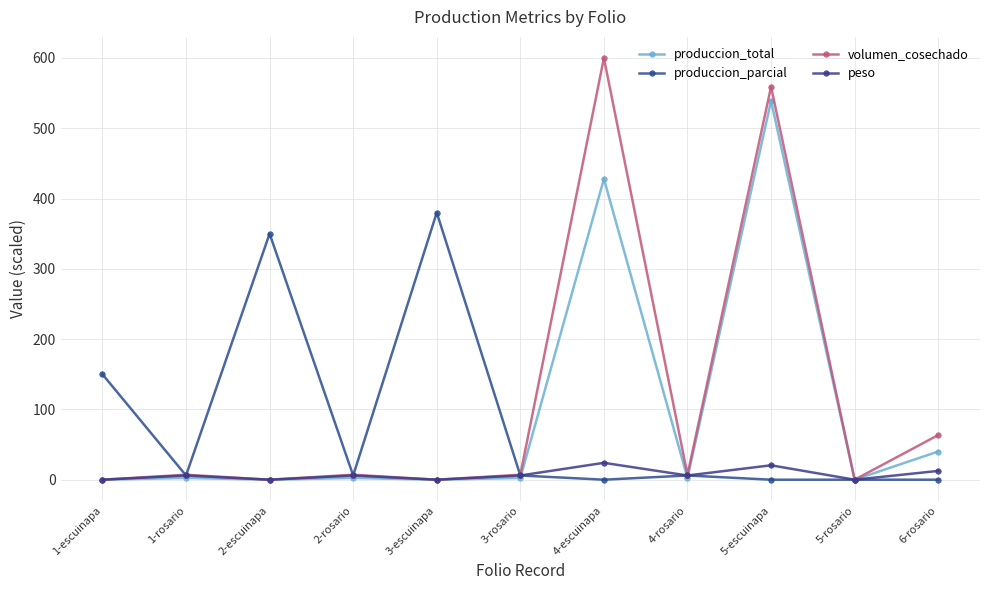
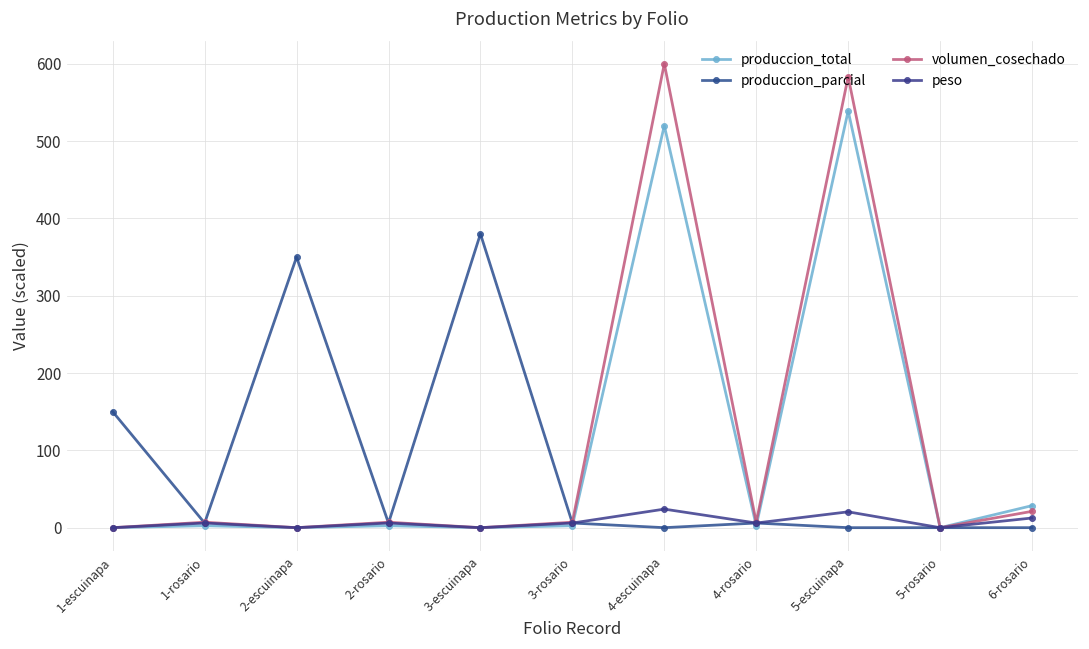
produccion_total, 4-escuinapa: 430 -> 520
volumen_cosechado, 5-escuinapa: 560 -> 580
produccion_total, 6-rosario: 40 -> 30
volumen_cosechado, 6-rosario: 60 -> 20
